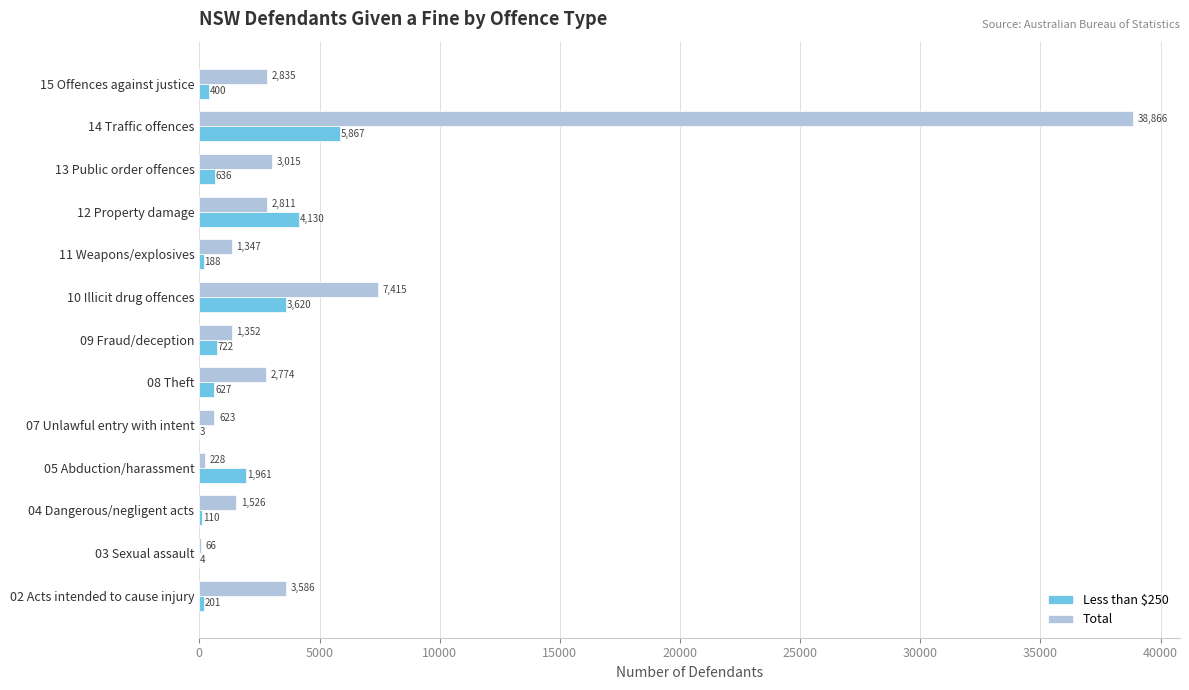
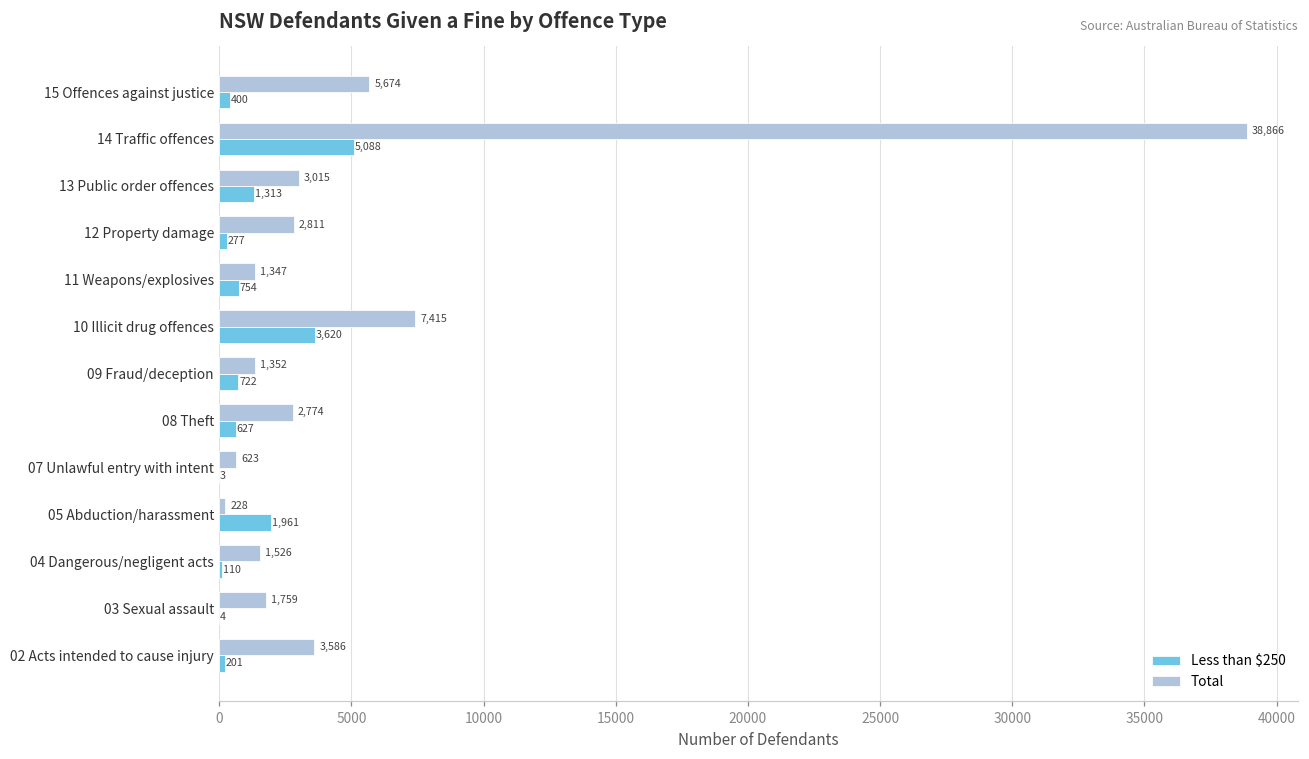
Total, 15 Offences against justice: 2,835 -> 5,674
Less than $250, 14 Traffic offences: 5,867 -> 5,088
Less than $250, 13 Public order offences: 636 -> 1,313
Less than $250, 12 Property damage: 4,130 -> 277
Less than $250, 11 Weapons/explosives: 188 -> 754
Total, 03 Sexual assault: 66 -> 1,759
